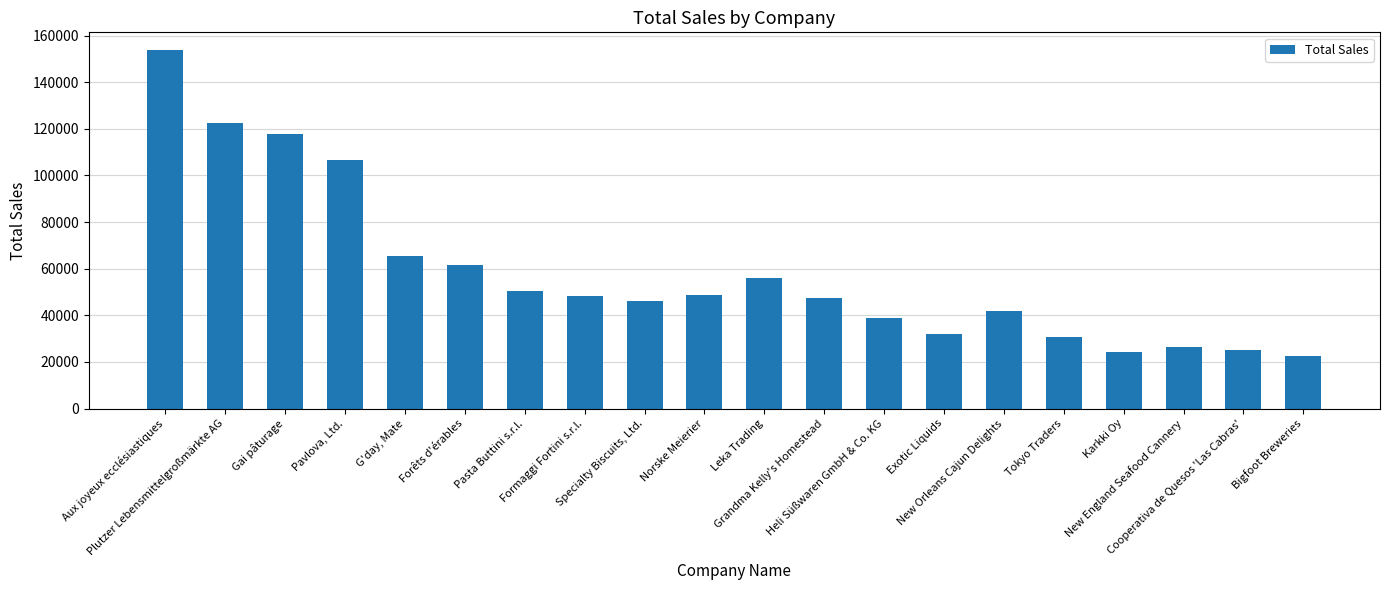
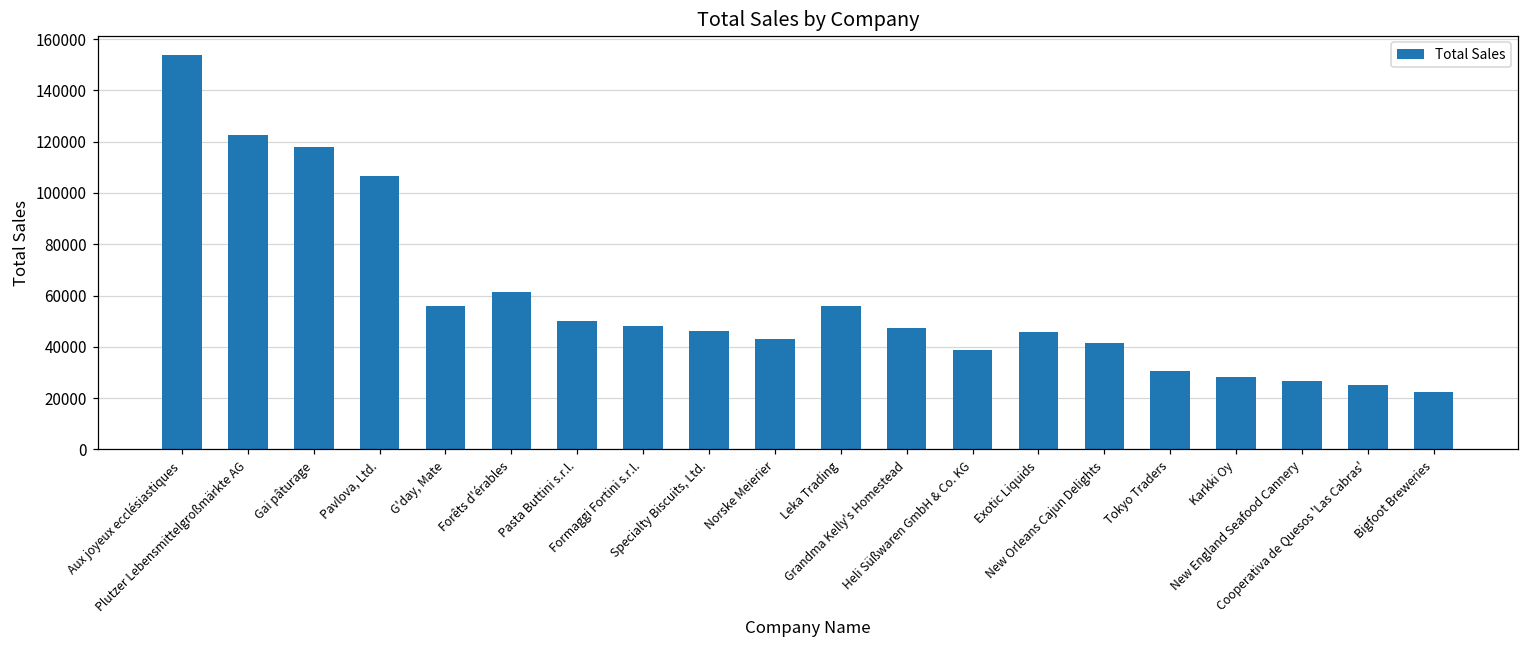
G'day, Mate: 66000 -> 56000
Norske Meierier: 49000 -> 43000
Exotic Liquids: 32000 -> 46000
Karkki Oy: 24000 -> 28000
